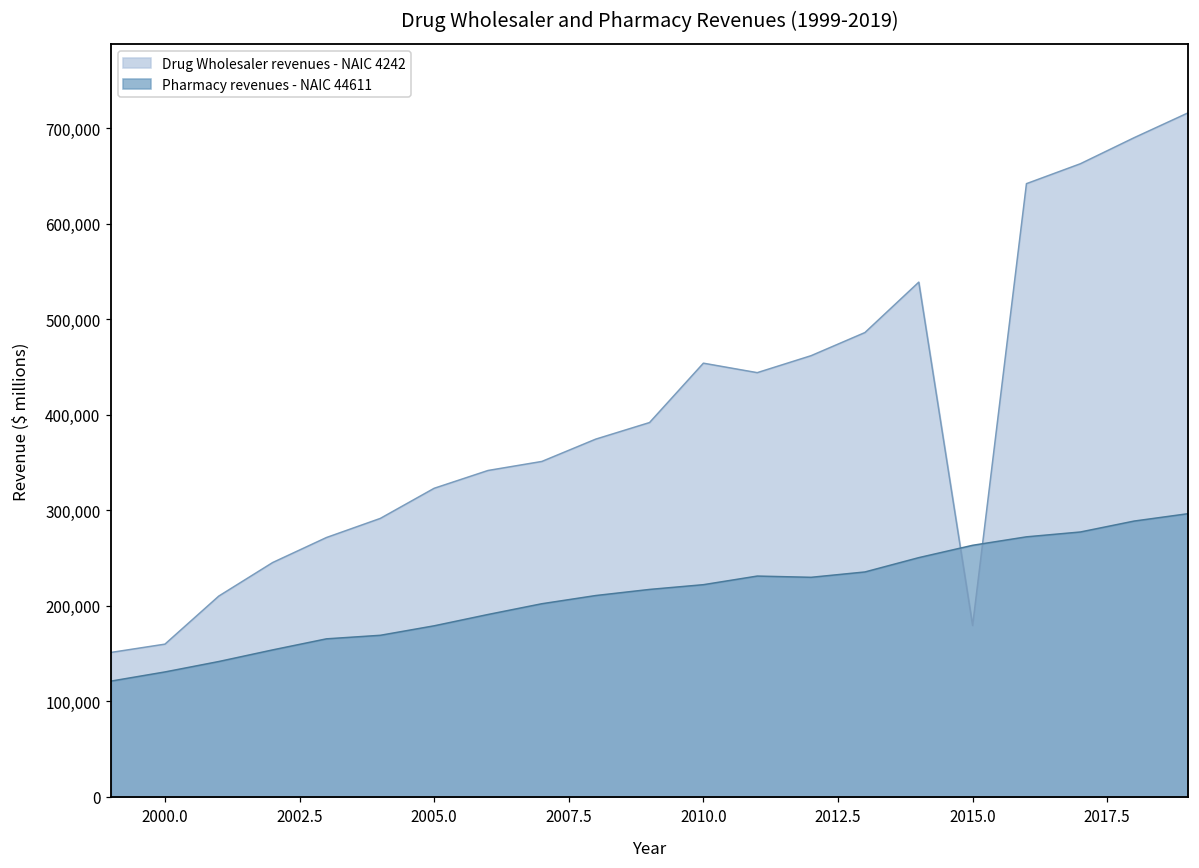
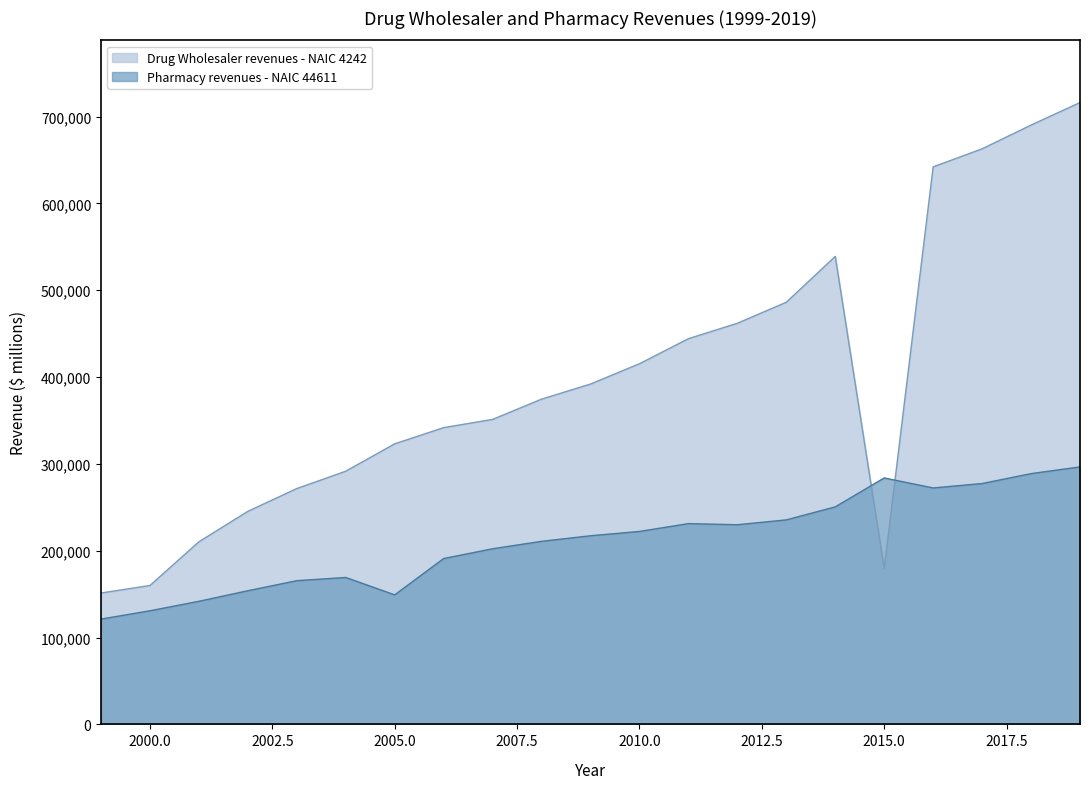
Pharmacy revenues - NAIC 44611, 2005.0: 180,000 -> 150,000
Drug Wholesaler revenues - NAIC 4242, 2010.0: 450,000 -> 420,000
Pharmacy revenues - NAIC 44611, 2015.0: 260,000 -> 280,000
